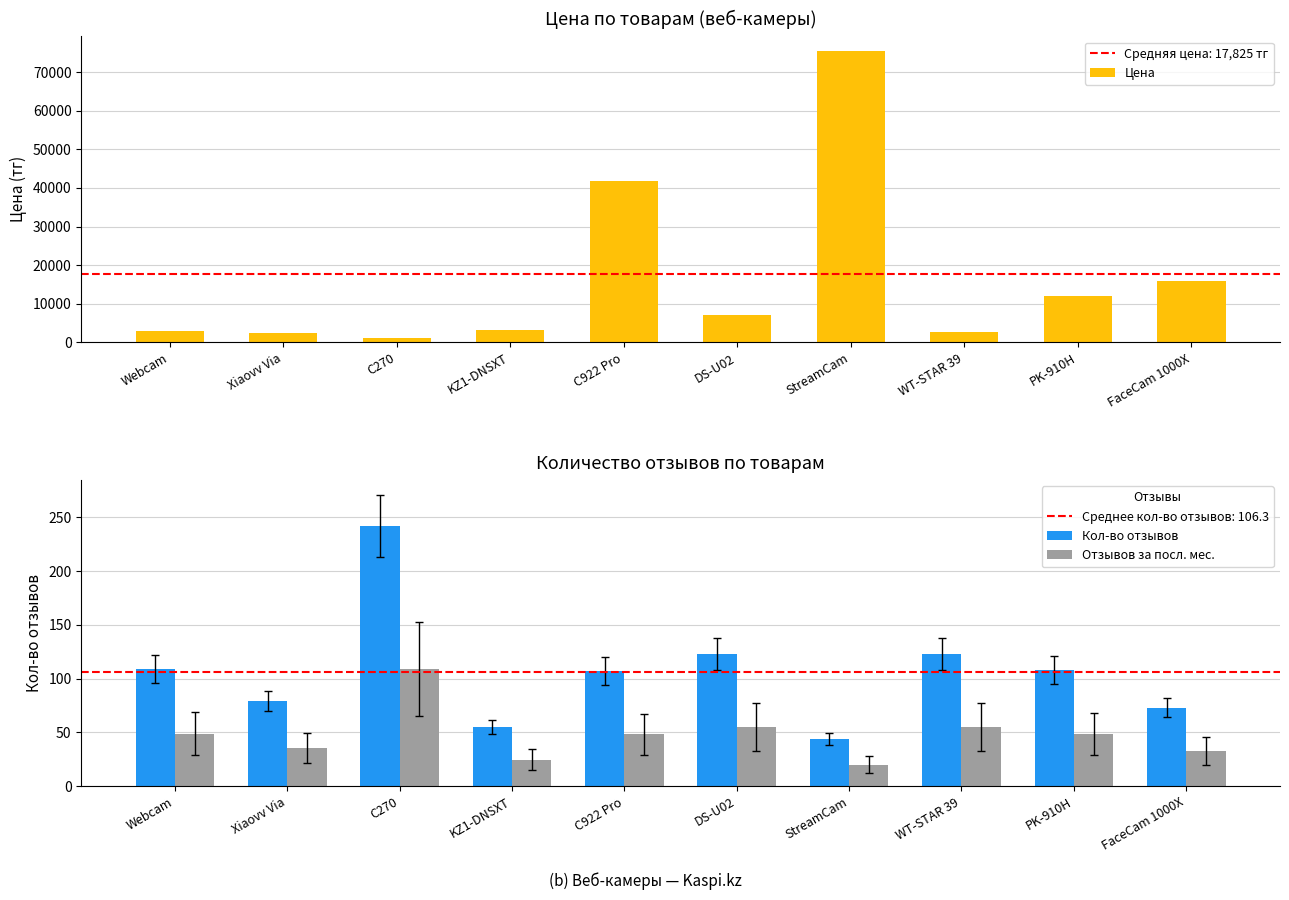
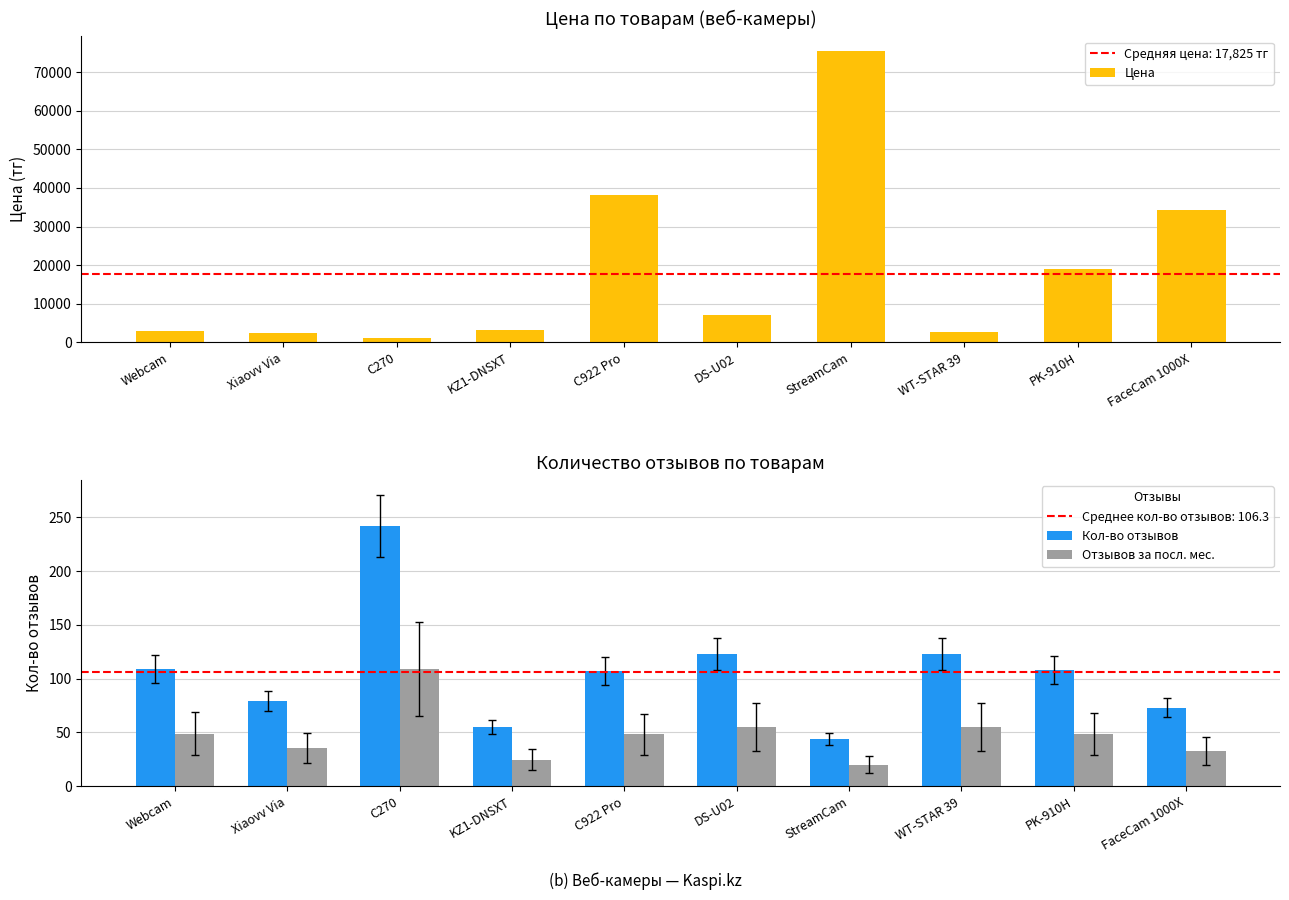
Цена по товарам (веб-камеры), C922 Pro: 42000 -> 38000
Цена по товарам (веб-камеры), PK-910H: 12000 -> 19000
Цена по товарам (веб-камеры), FaceCam 1000X: 16000 -> 34000
